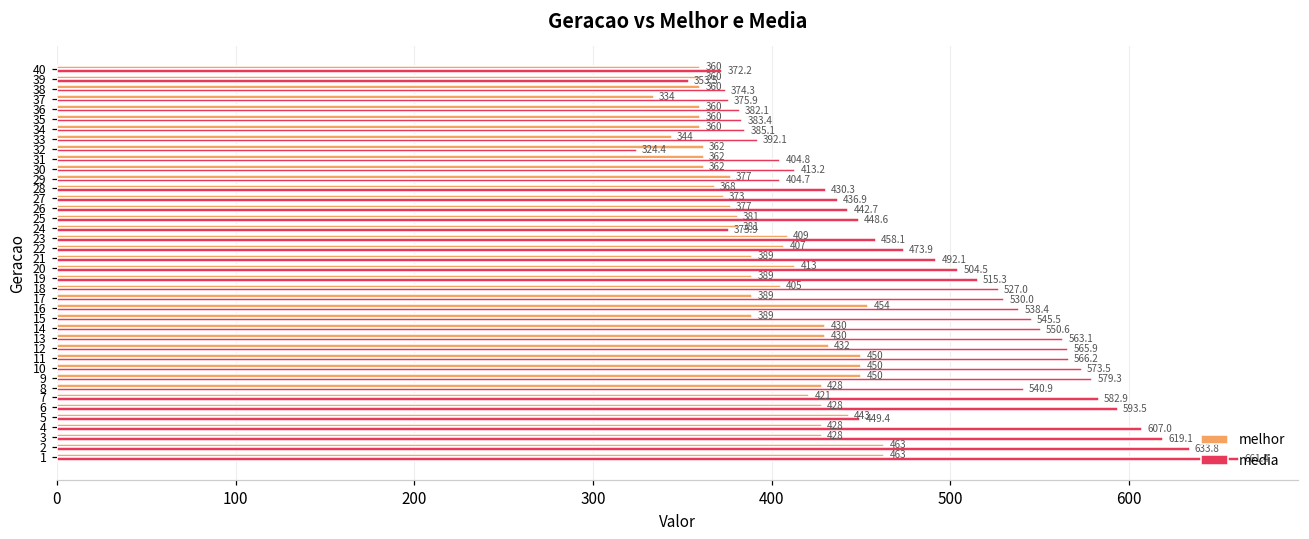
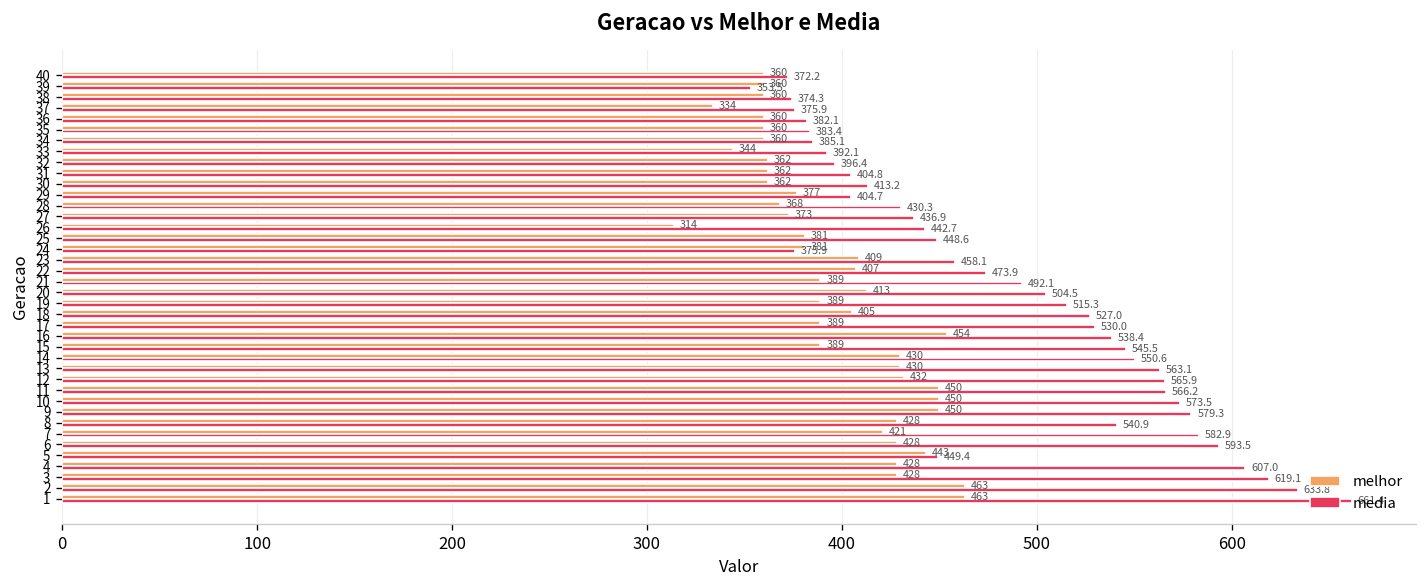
media, 32: 324.4 -> 396.4
melhor, 26: 377 -> 314
